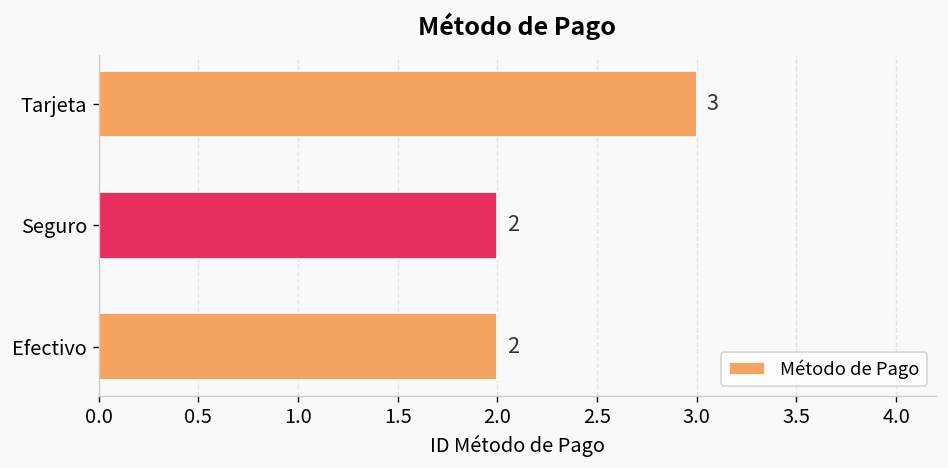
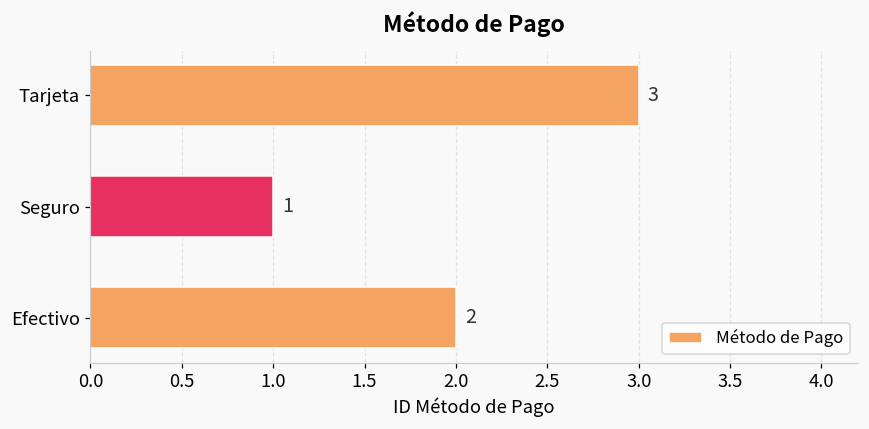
Seguro: 2 -> 1
